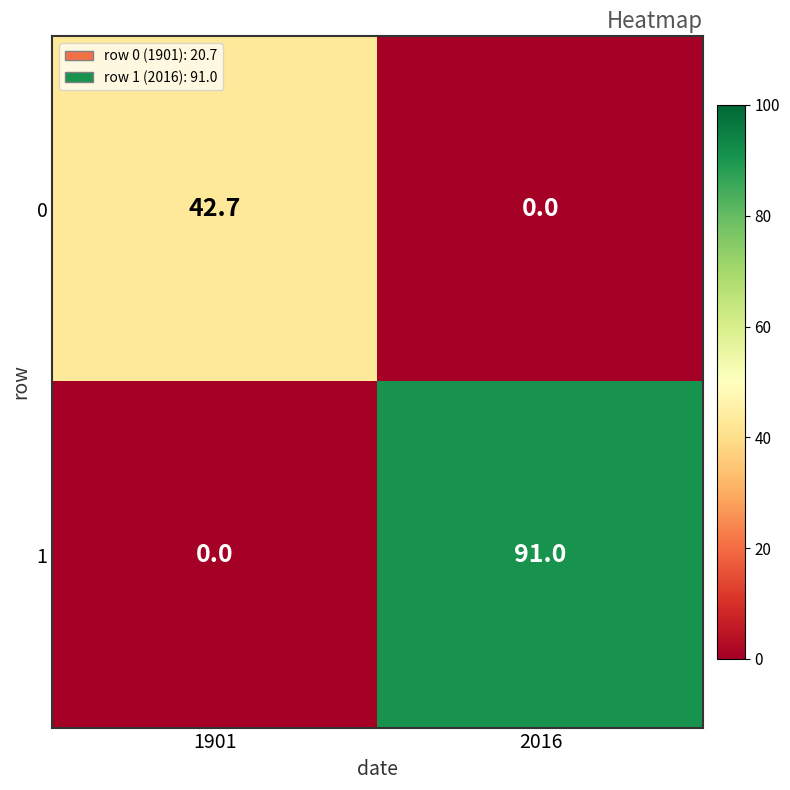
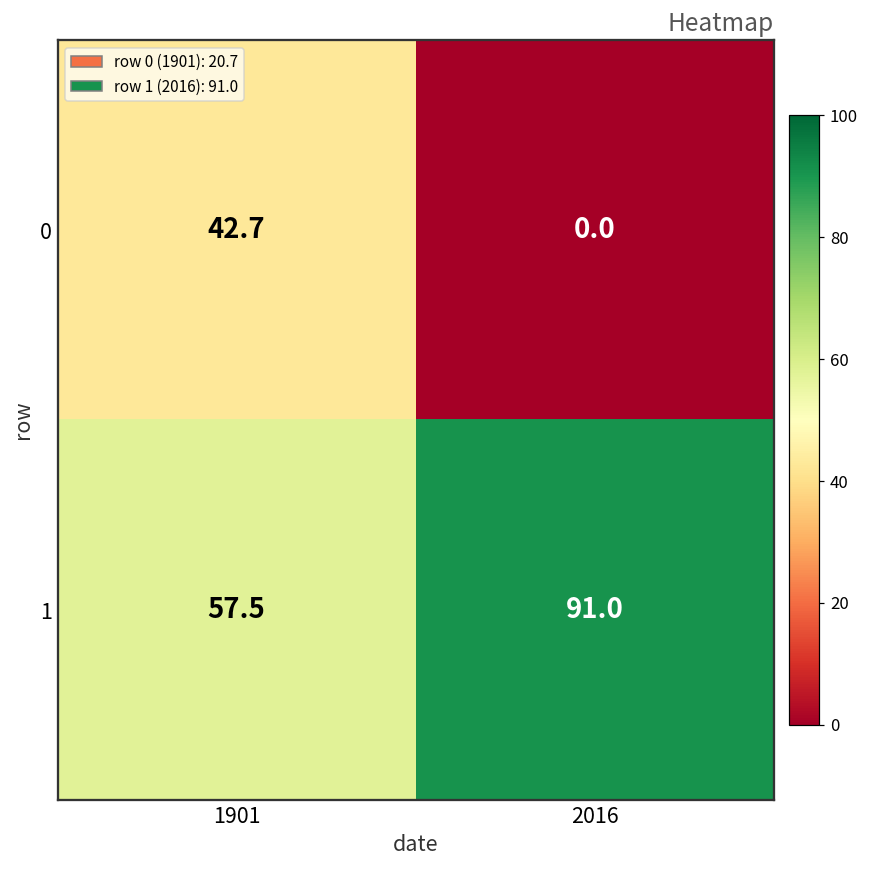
1, 1901: 0.0 -> 57.5
